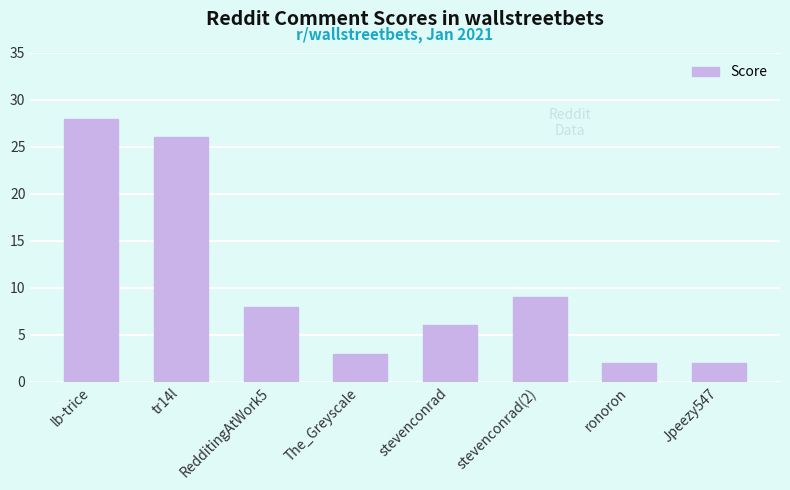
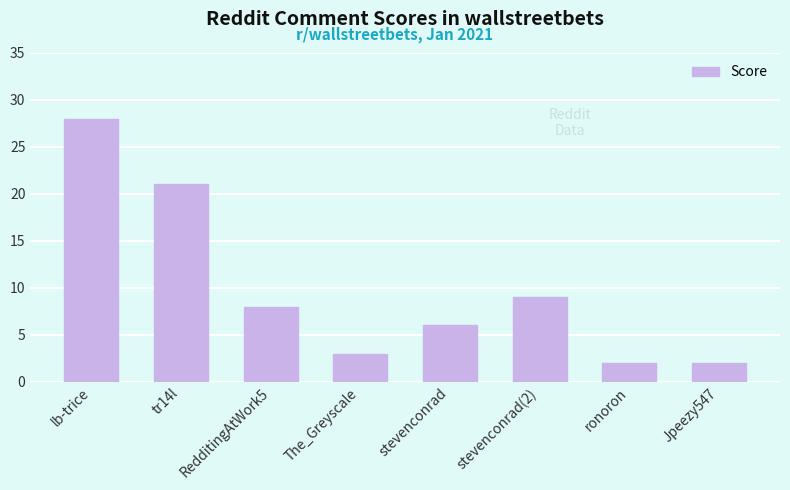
tr14l: 26 -> 21
